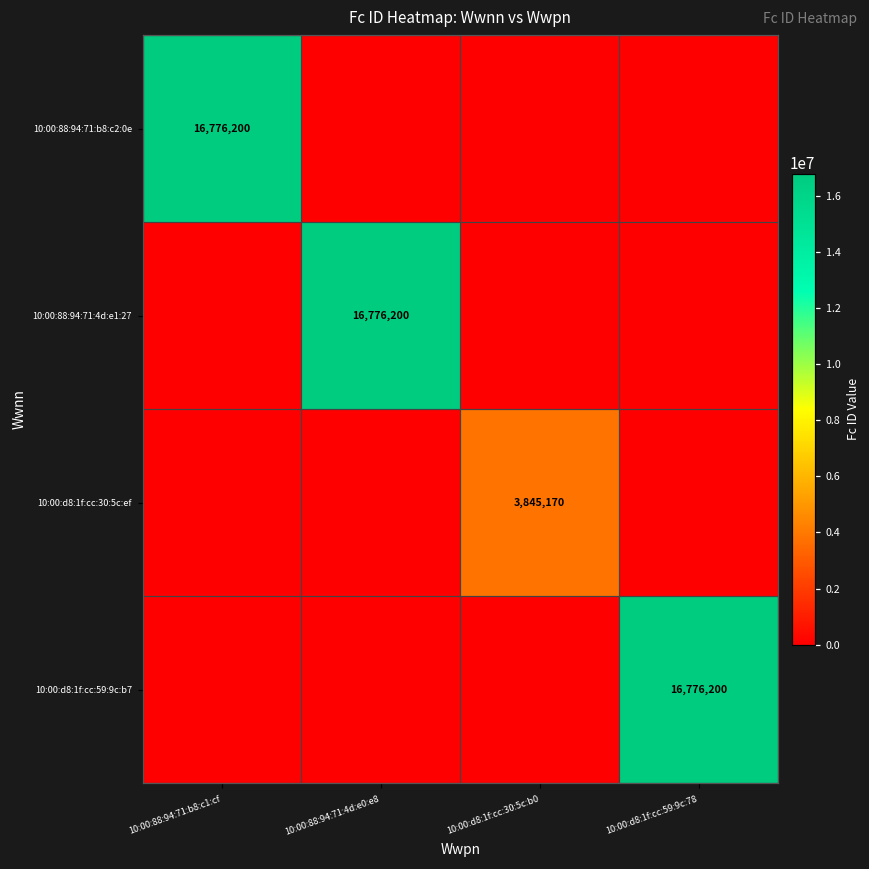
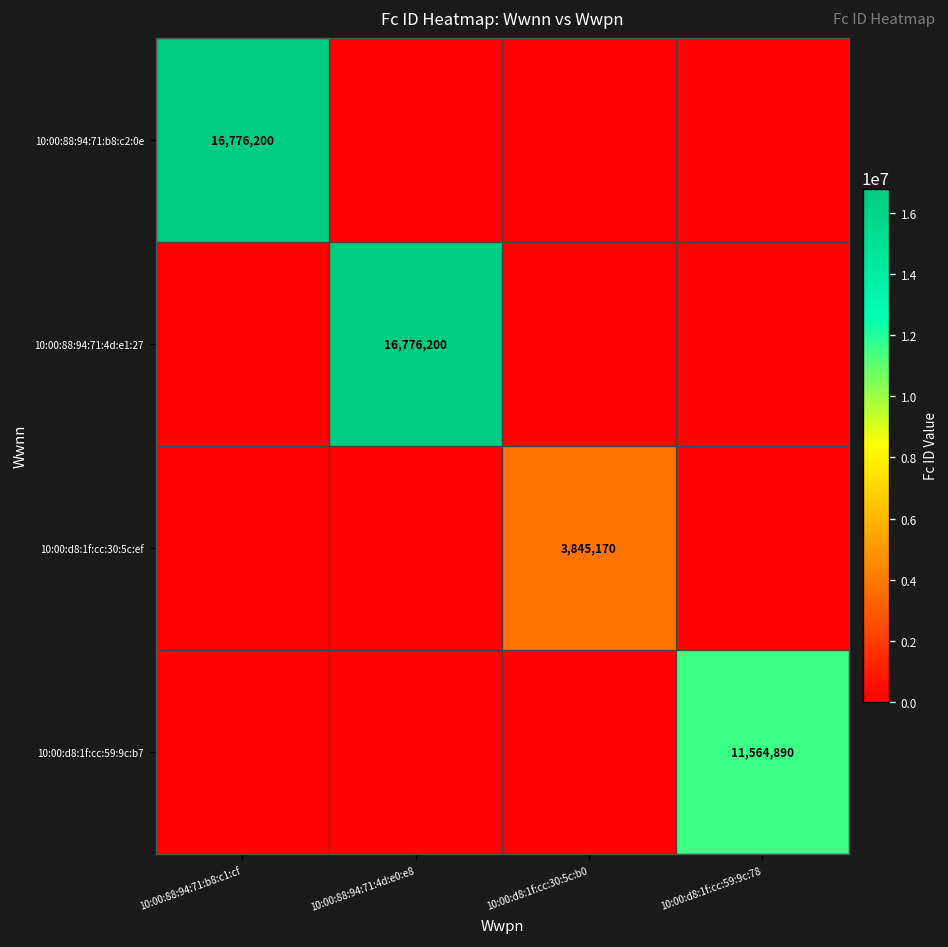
10:00:d8:1f:cc:59:9c:b7, 10:00:d8:1f:cc:59:9c:78: 16,776,200 -> 11,564,890
